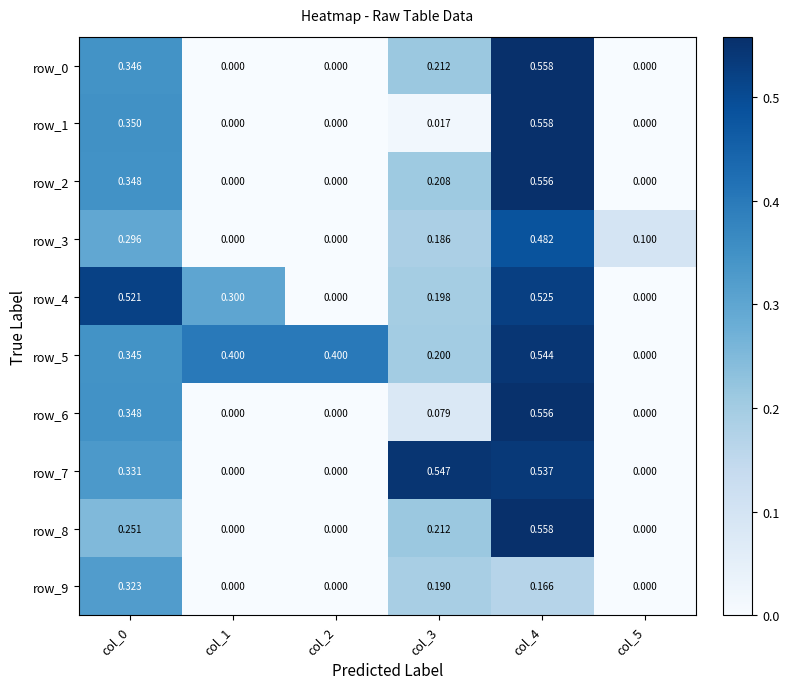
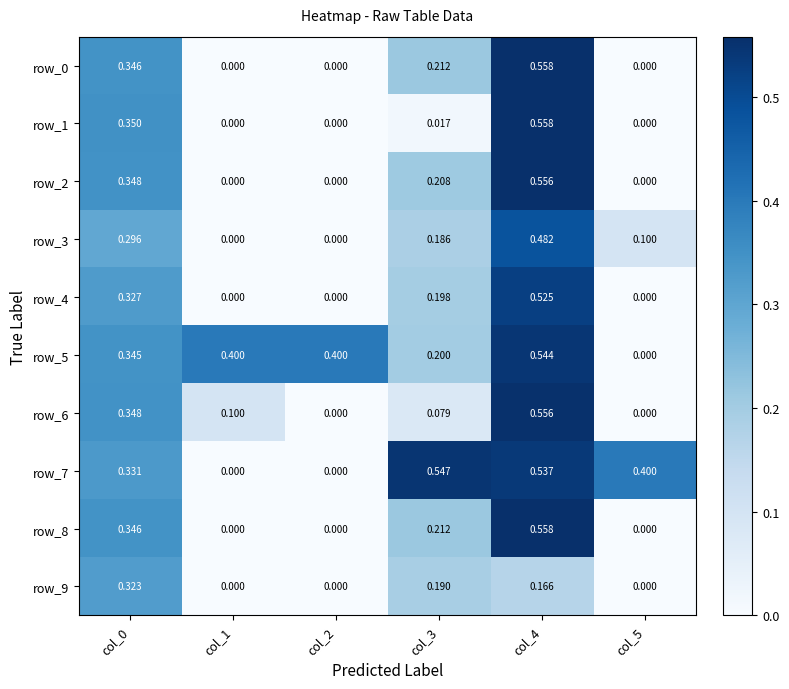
row_4, col_0: 0.521 -> 0.327
row_4, col_1: 0.300 -> 0.000
row_6, col_1: 0.000 -> 0.100
row_7, col_5: 0.000 -> 0.400
row_8, col_0: 0.251 -> 0.346
